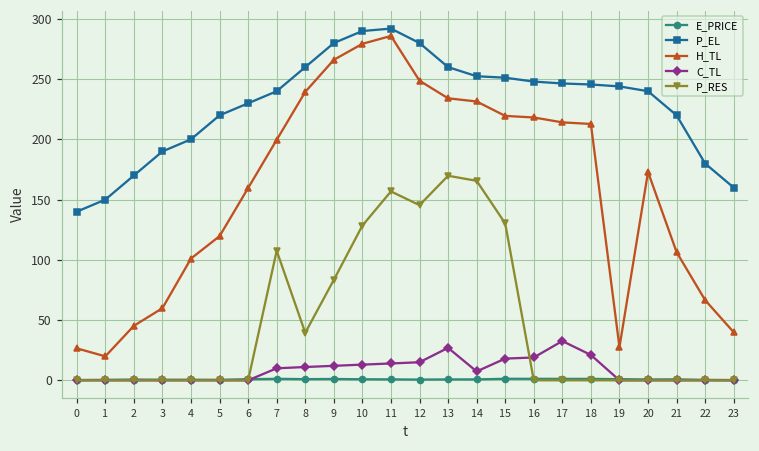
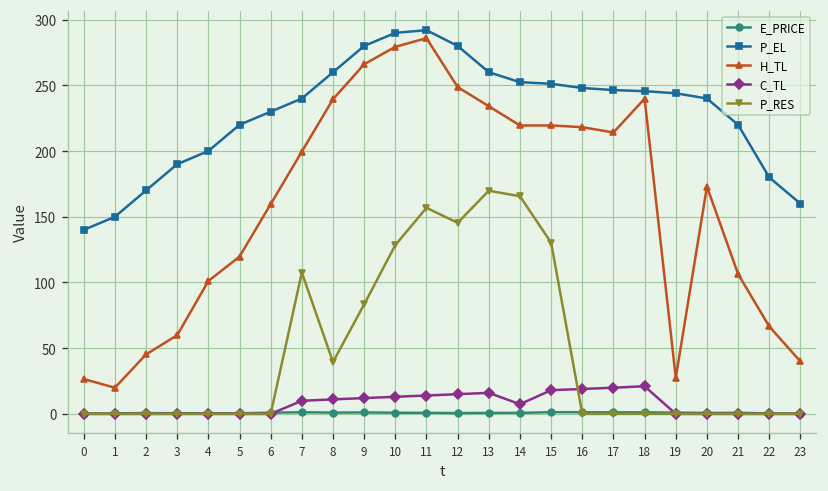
C_TL, 13: 27 -> 16
H_TL, 14: 231 -> 219
C_TL, 17: 33 -> 20
H_TL, 18: 213 -> 240
